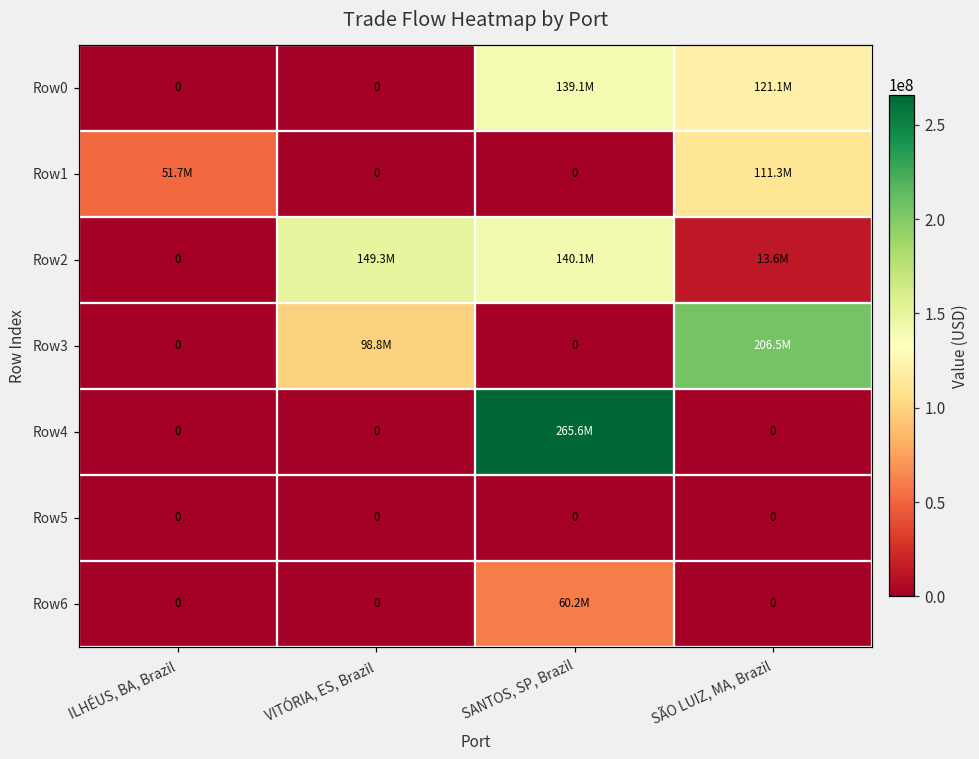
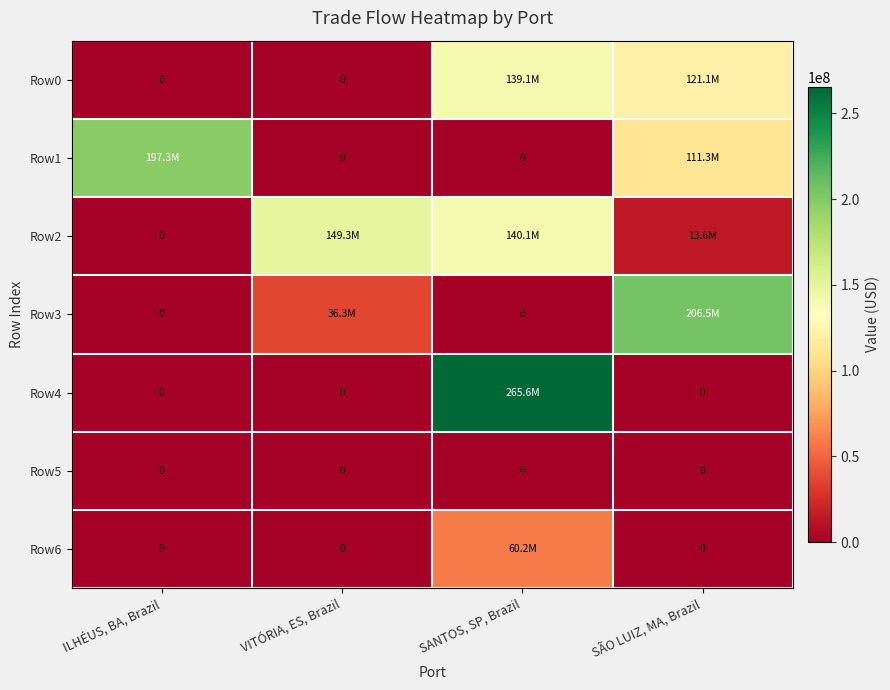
Row1, ILHÉUS, BA, Brazil: 51.7M -> 197.3M
Row3, VITÓRIA, ES, Brazil: 98.8M -> 36.3M
